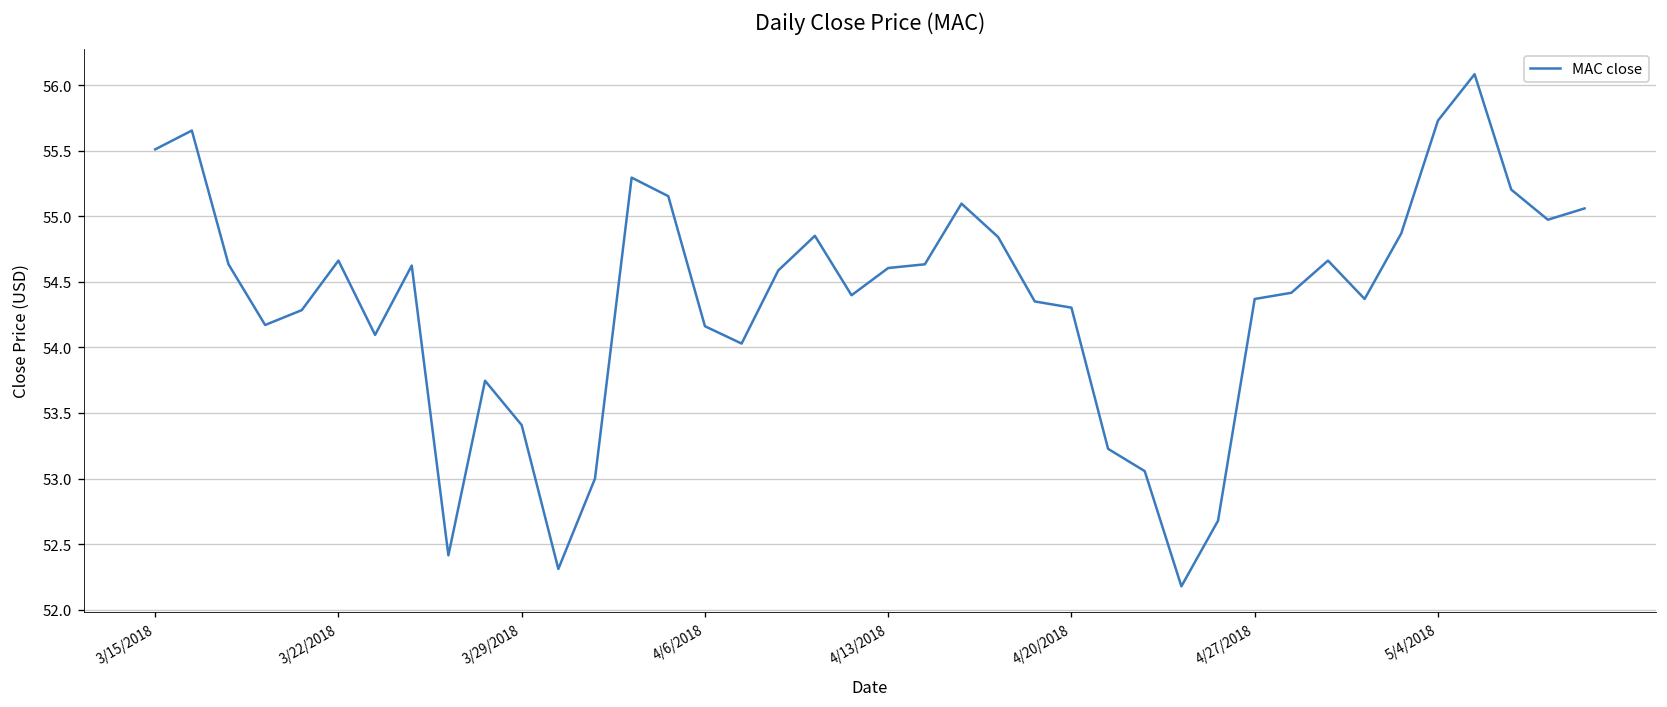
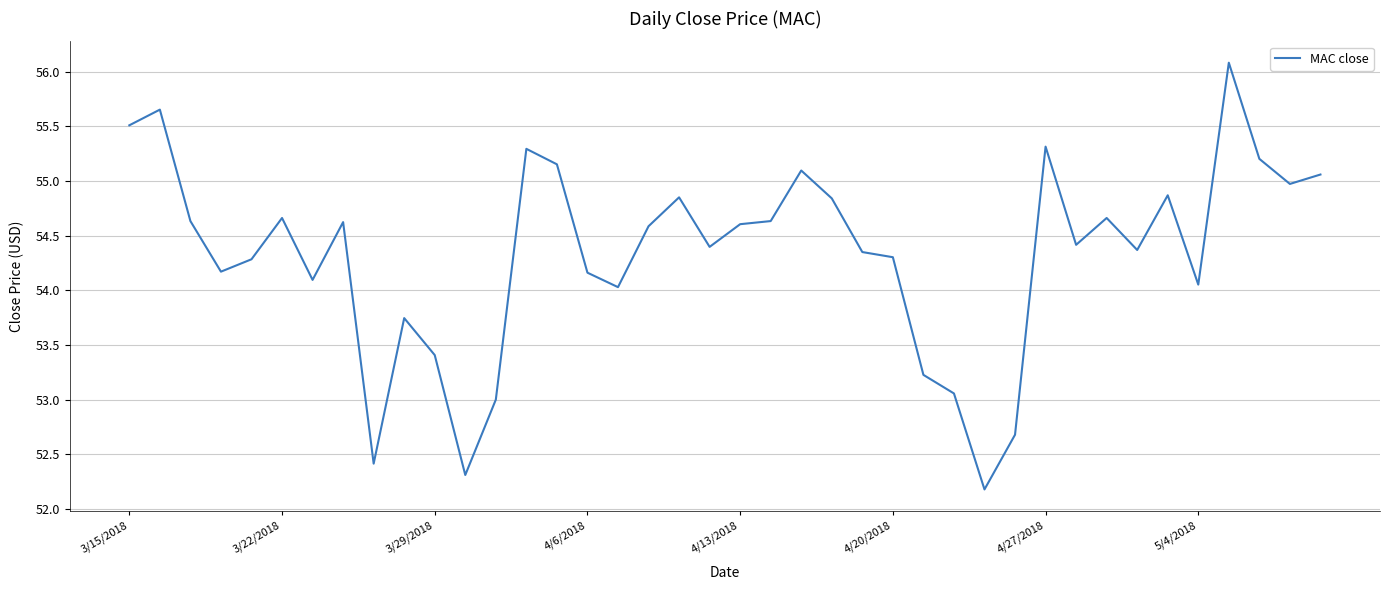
4/27/2018: 54.37 -> 55.32
5/4/2018: 55.73 -> 54.05
